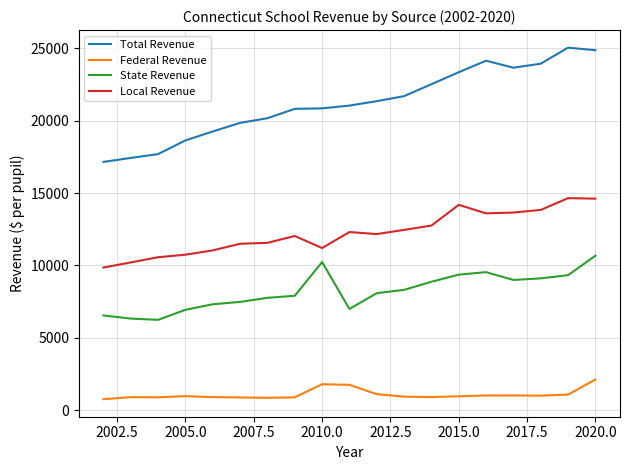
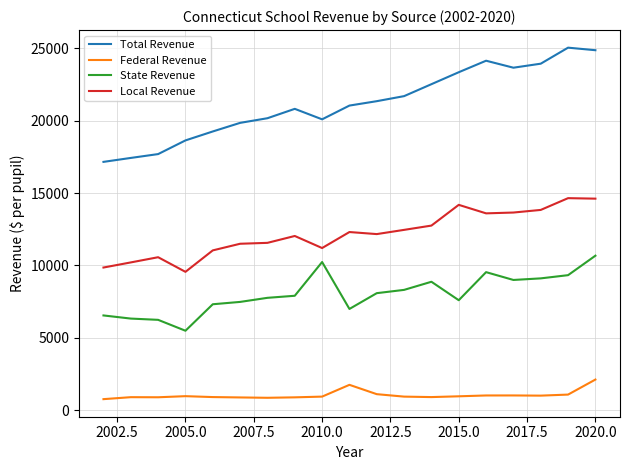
State Revenue, 2005.0: 6900 -> 5500
Local Revenue, 2005.0: 10700 -> 9600
Total Revenue, 2010.0: 20900 -> 20100
Federal Revenue, 2010.0: 1800 -> 900
State Revenue, 2015.0: 9400 -> 7600
